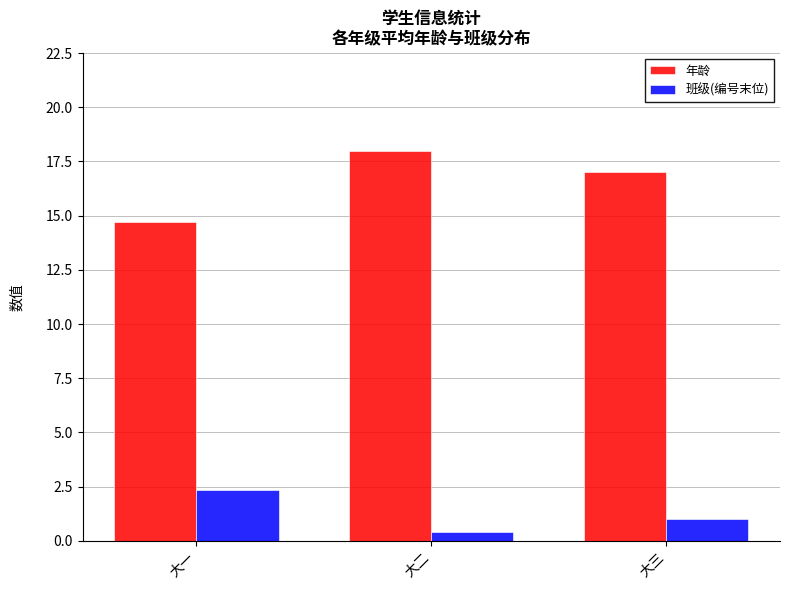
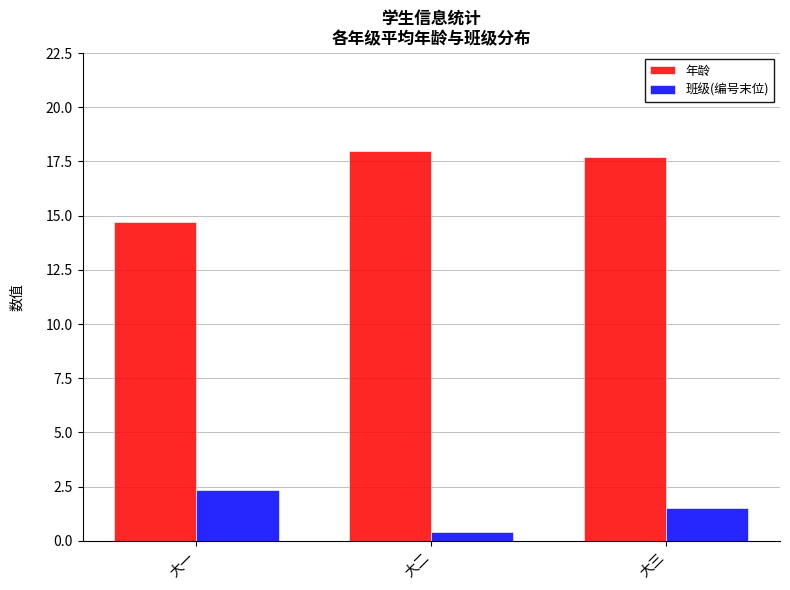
年龄, 大三: 17.0 -> 17.7
班级(编号末位), 大三: 1.0 -> 1.5
